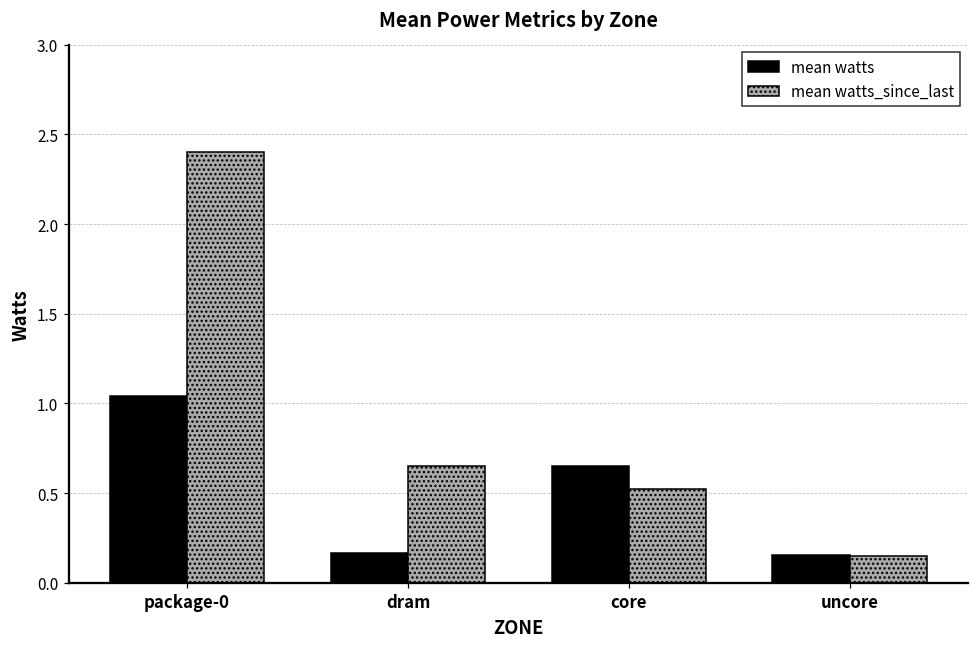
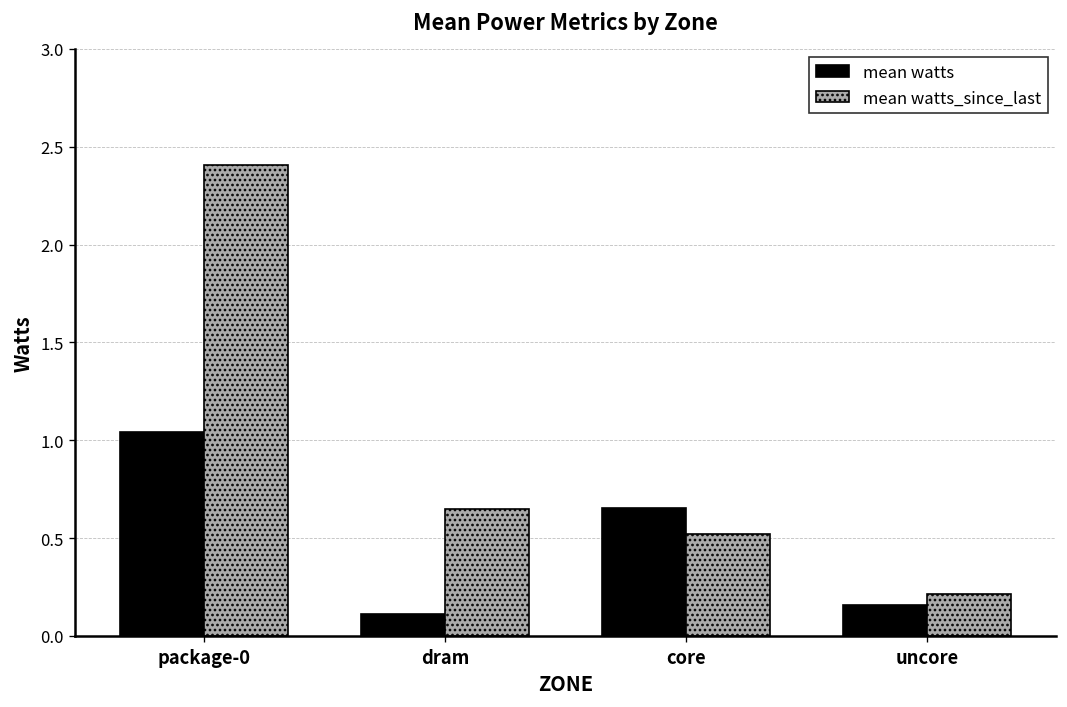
mean watts, dram: 0.17 -> 0.11
mean watts_since_last, uncore: 0.15 -> 0.21
